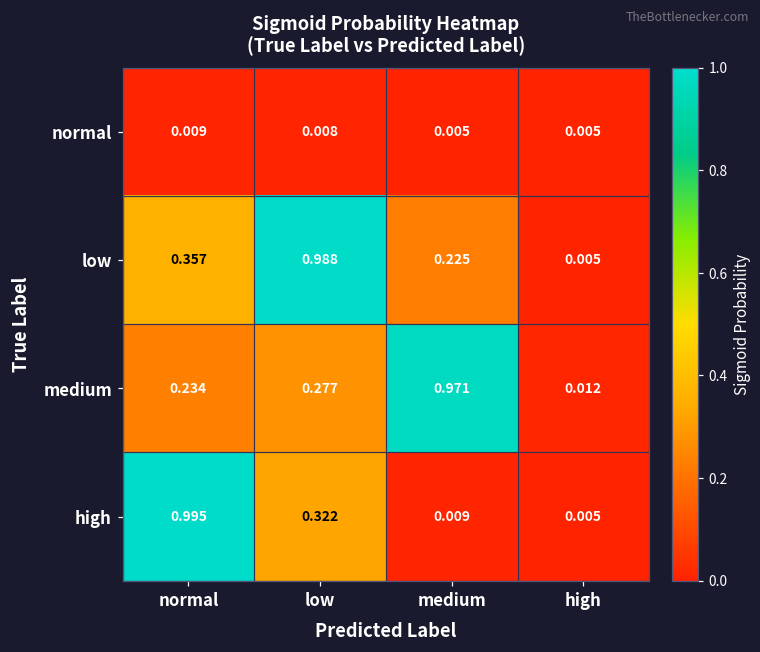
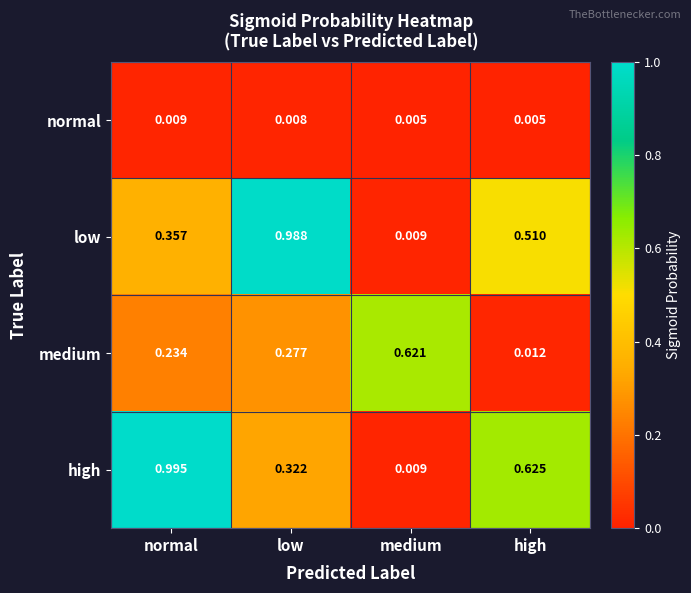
low, medium: 0.225 -> 0.009
low, high: 0.005 -> 0.510
medium, medium: 0.971 -> 0.621
high, high: 0.005 -> 0.625
